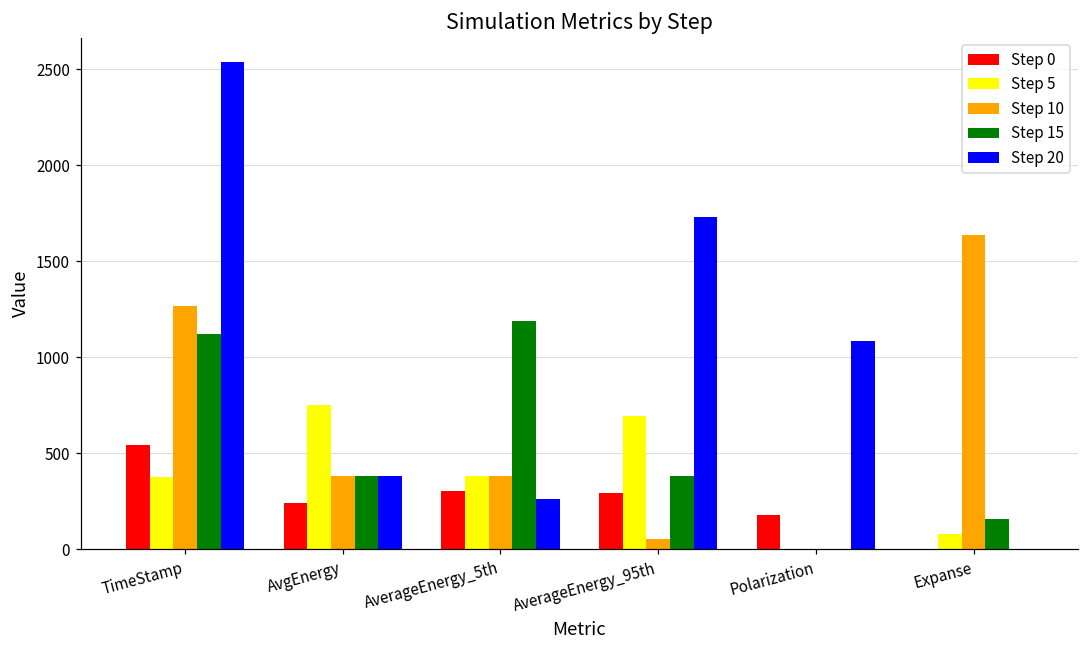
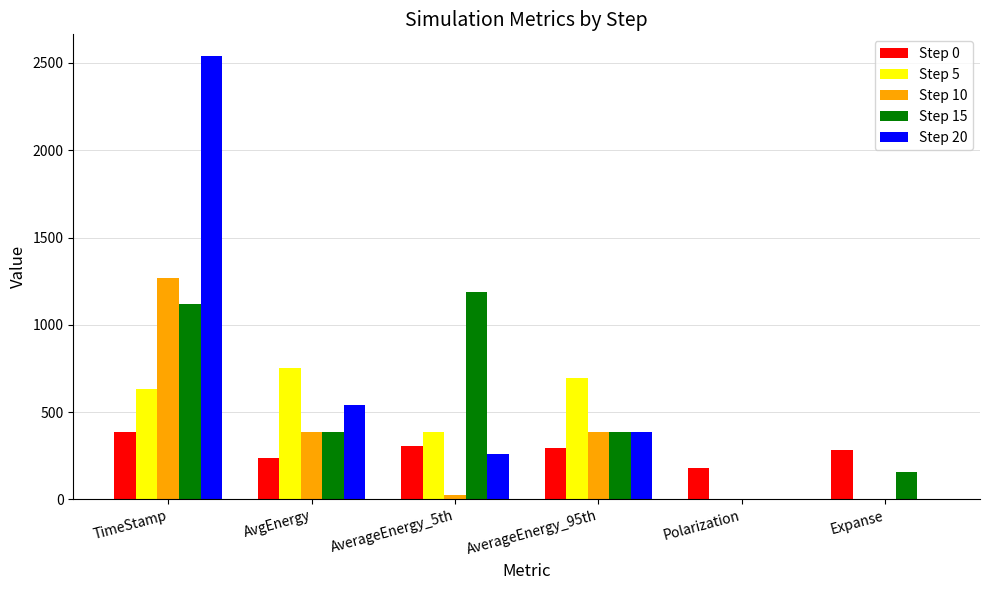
Step 0, TimeStamp: 540 -> 380
Step 5, TimeStamp: 380 -> 630
Step 20, AvgEnergy: 380 -> 540
Step 10, AverageEnergy_5th: 380 -> 20
Step 10, AverageEnergy_95th: 50 -> 380
Step 20, AverageEnergy_95th: 1730 -> 380
Step 20, Polarization: 1090 -> 0
Step 0, Expanse: 0 -> 290
Step 5, Expanse: 80 -> 0
Step 10, Expanse: 1630 -> 0
